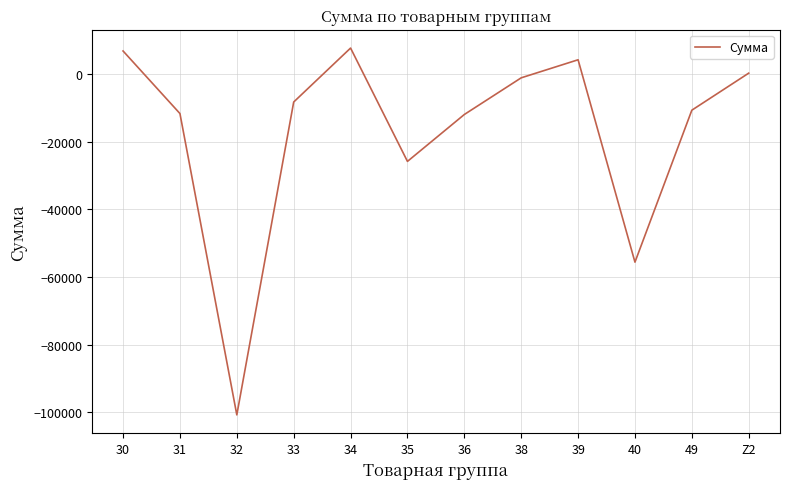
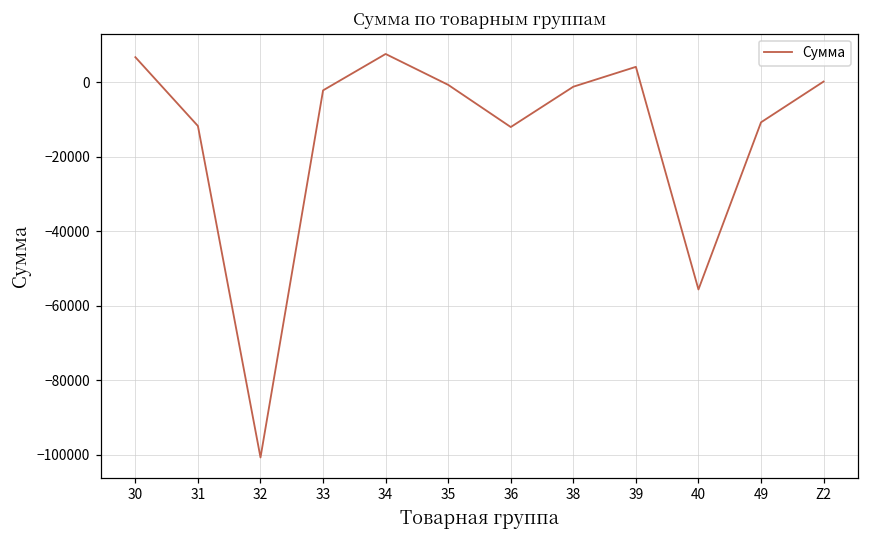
33: -8000 -> -2000
35: -26000 -> -1000
